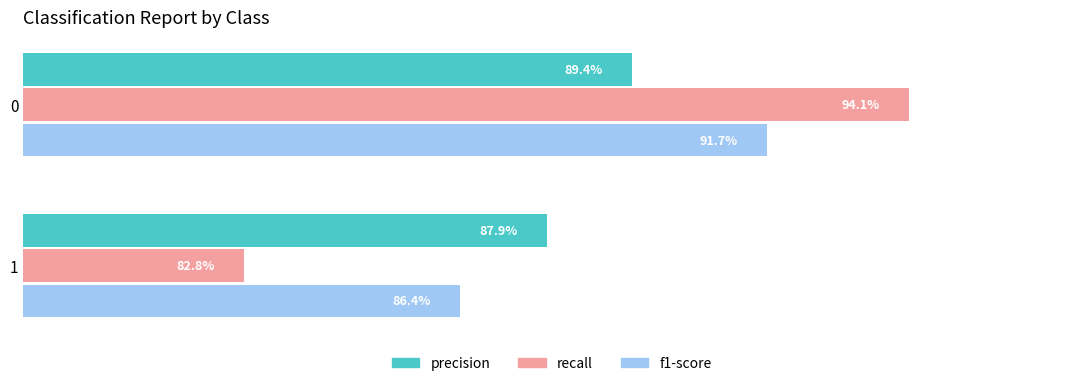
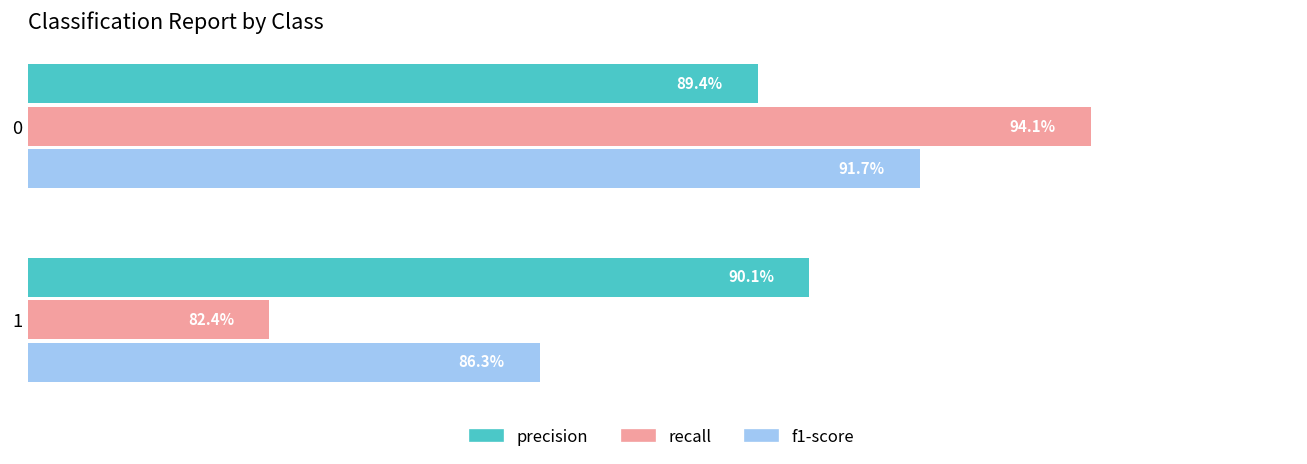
precision, 1: 87.9% -> 90.1%
recall, 1: 82.8% -> 82.4%
f1-score, 1: 86.4% -> 86.3%
